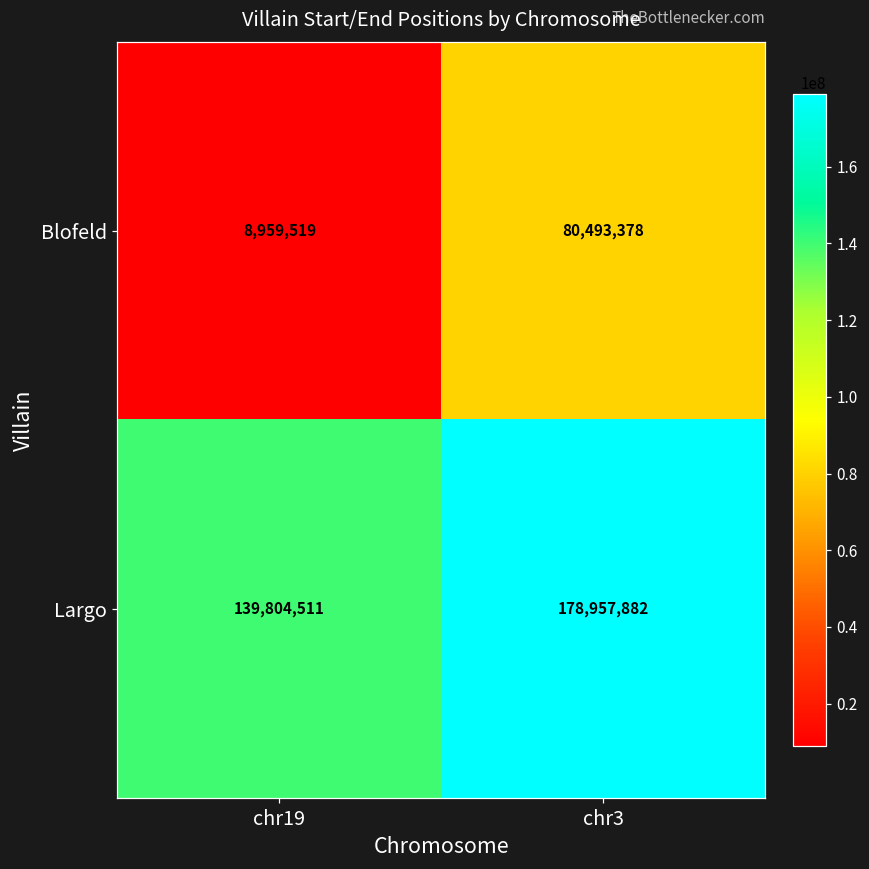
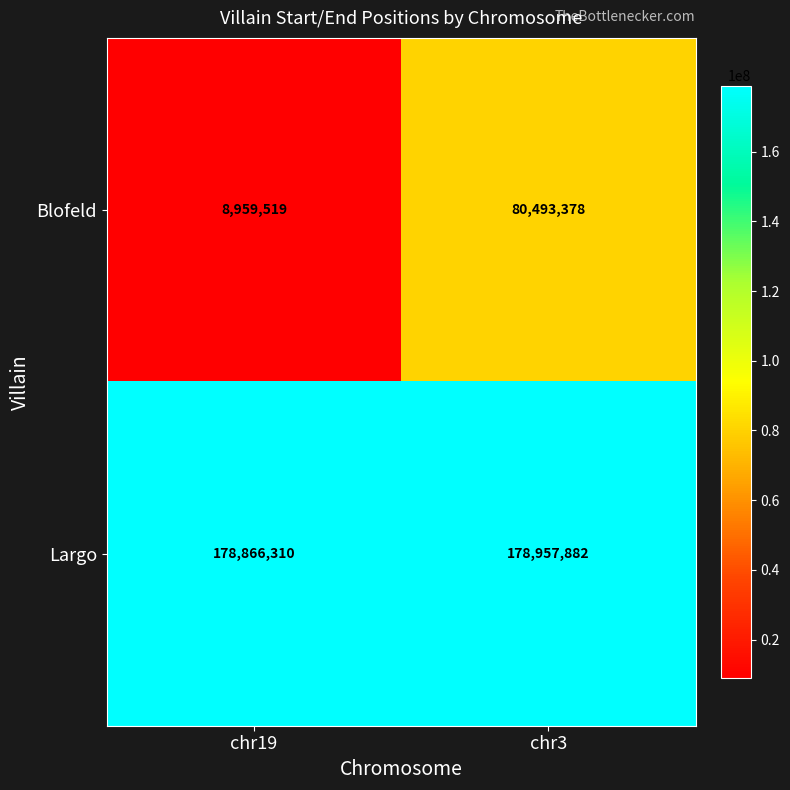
Largo, chr19: 139,804,511 -> 178,866,310
